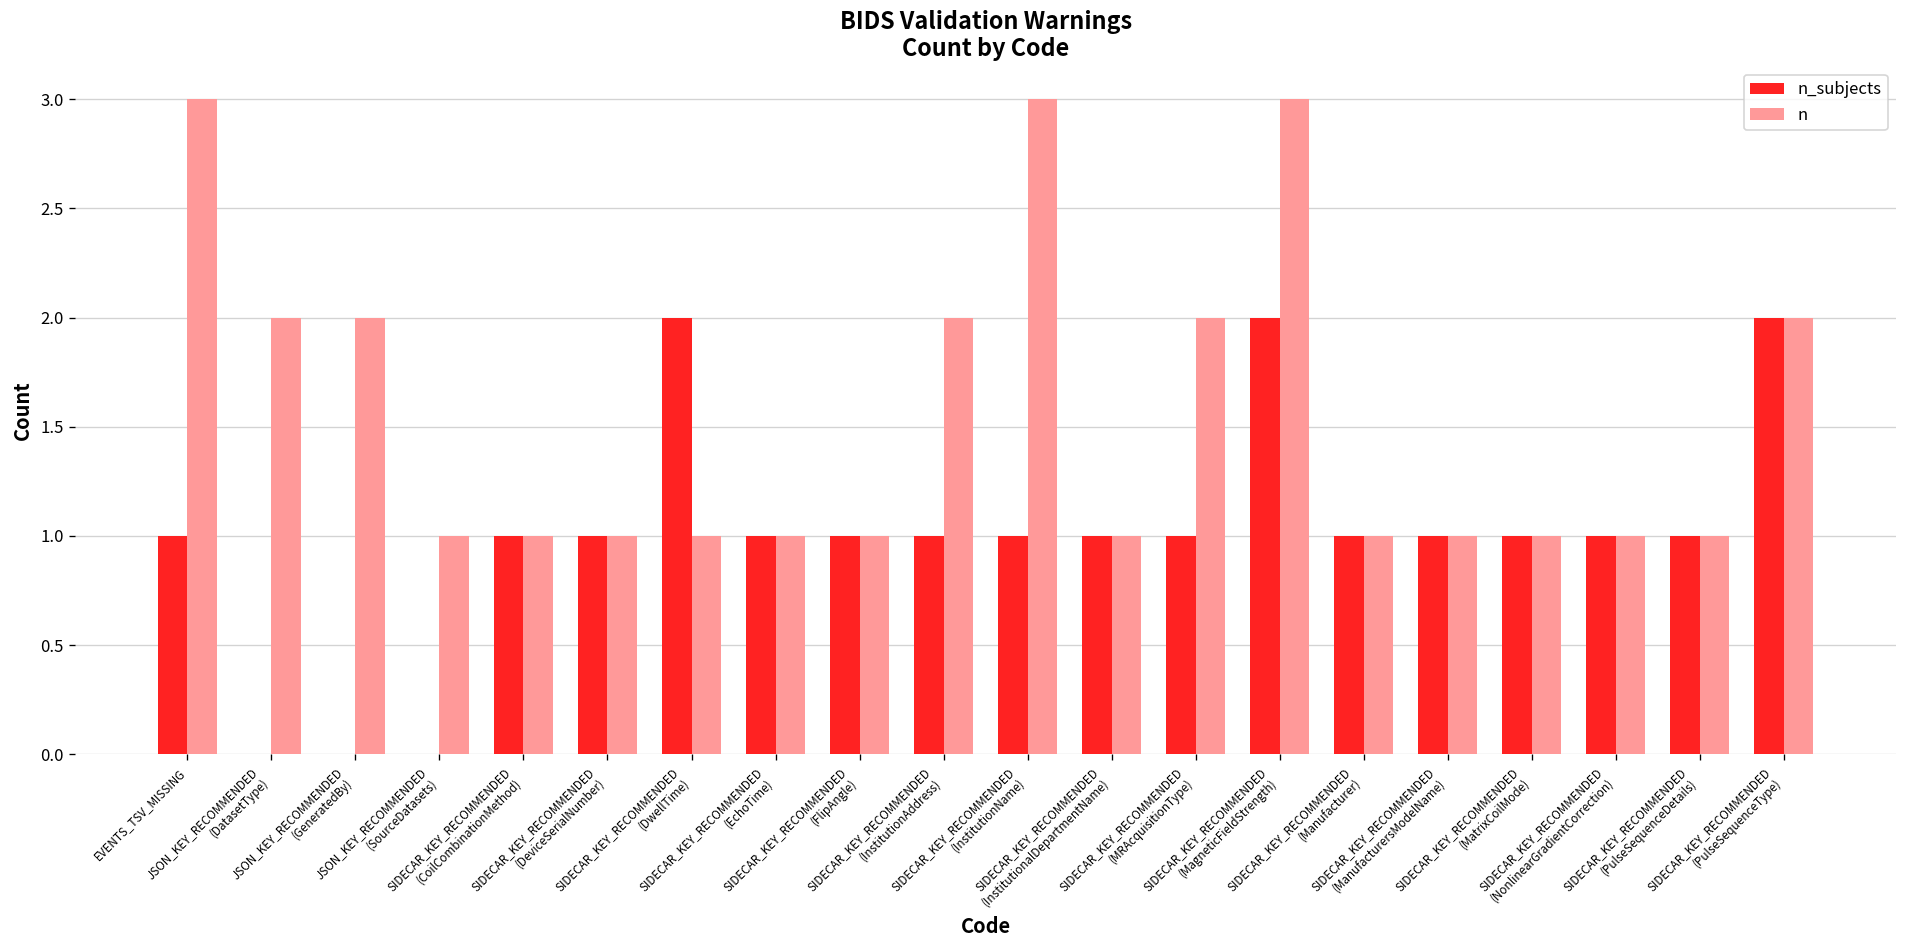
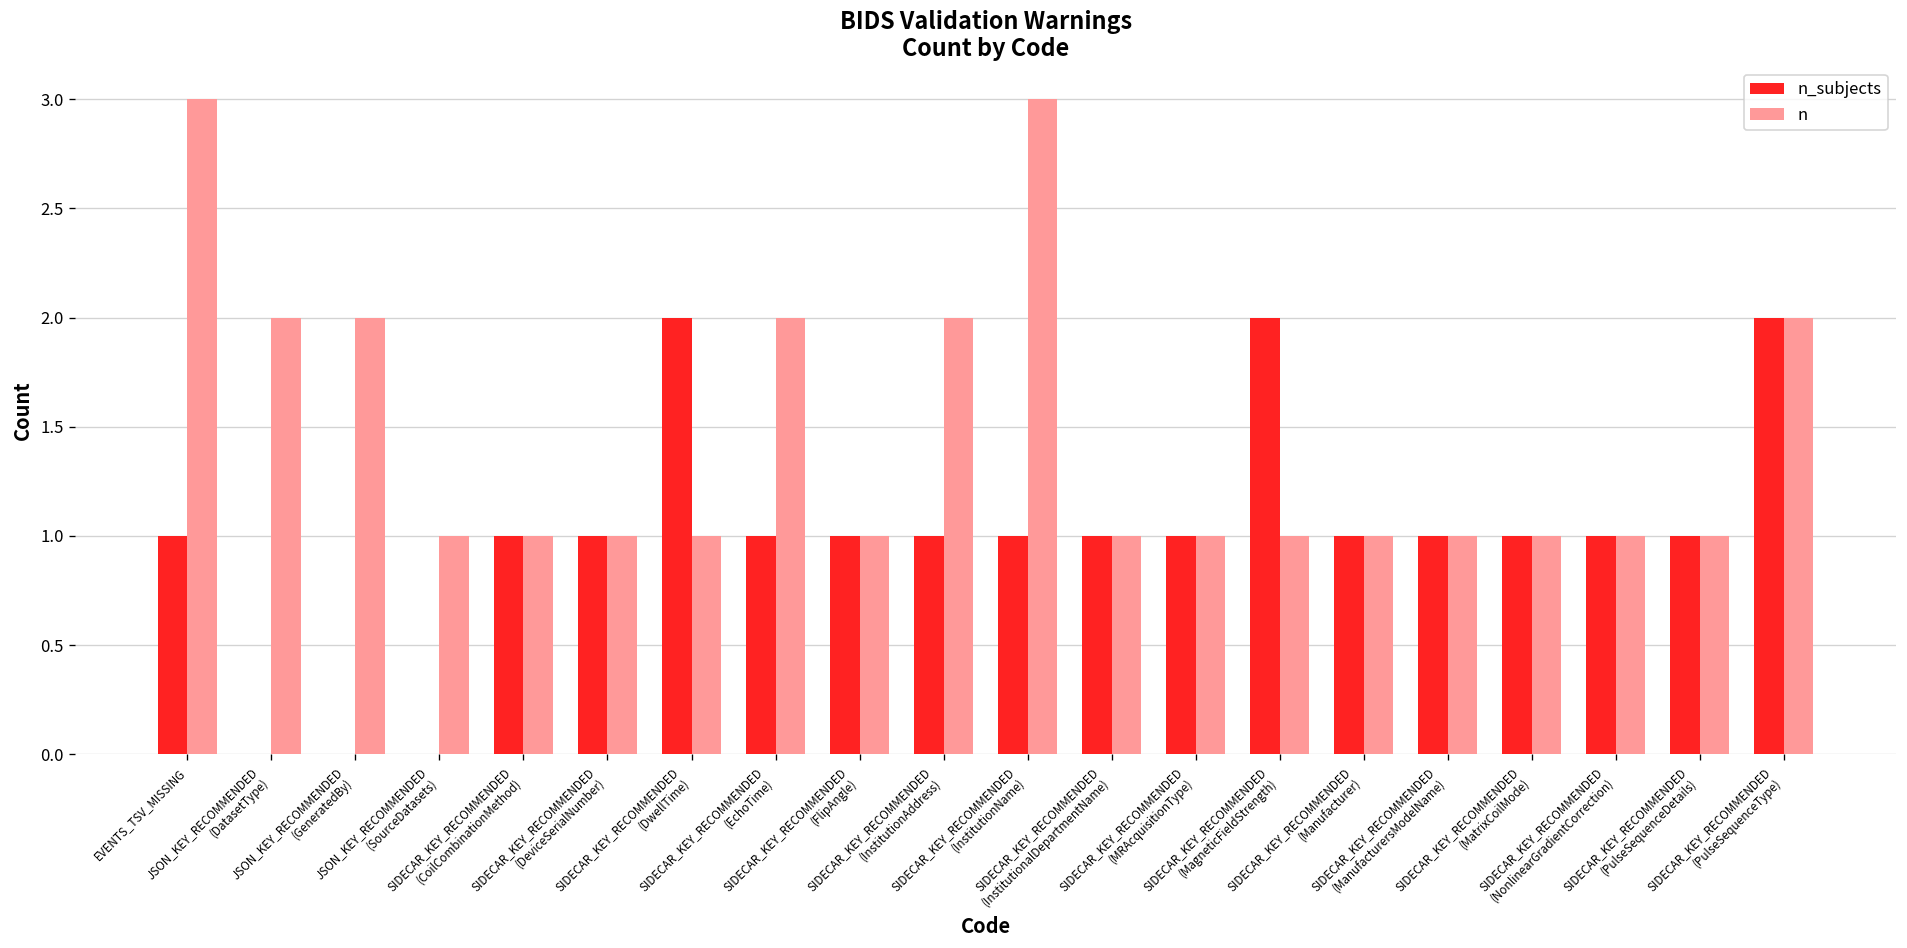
n, SIDECAR_KEY_RECOMMENDED (EchoTime): 1 -> 2
n, SIDECAR_KEY_RECOMMENDED (MRAcquisitionType): 2 -> 1
n, SIDECAR_KEY_RECOMMENDED (MagneticFieldStrength): 3 -> 1
